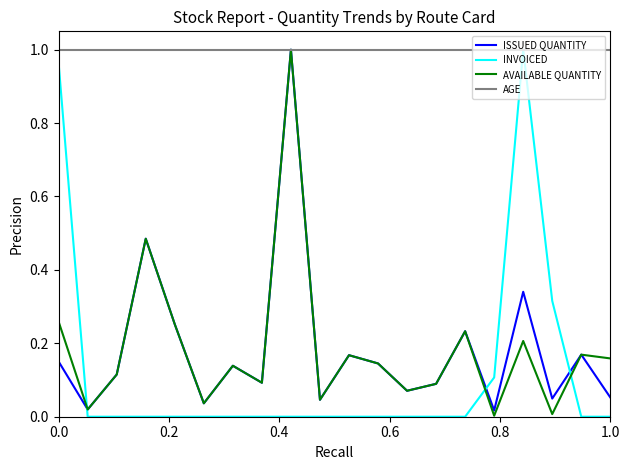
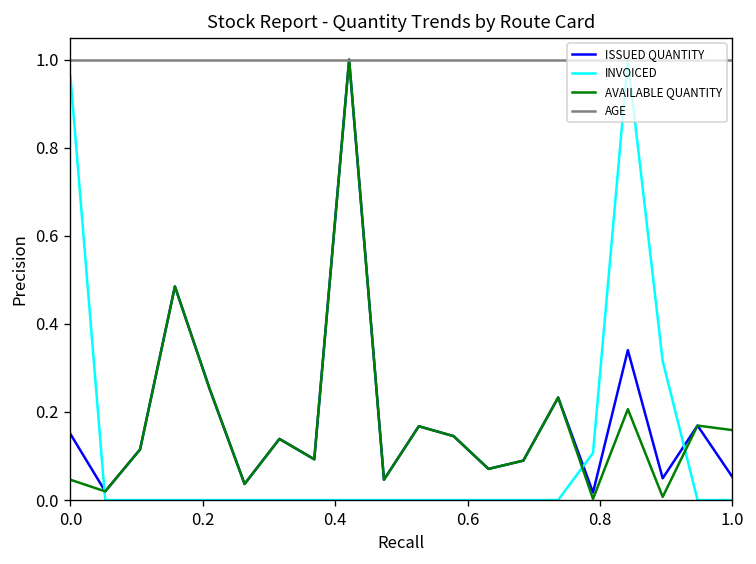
AVAILABLE QUANTITY, 0.0: 0.26 -> 0.05
